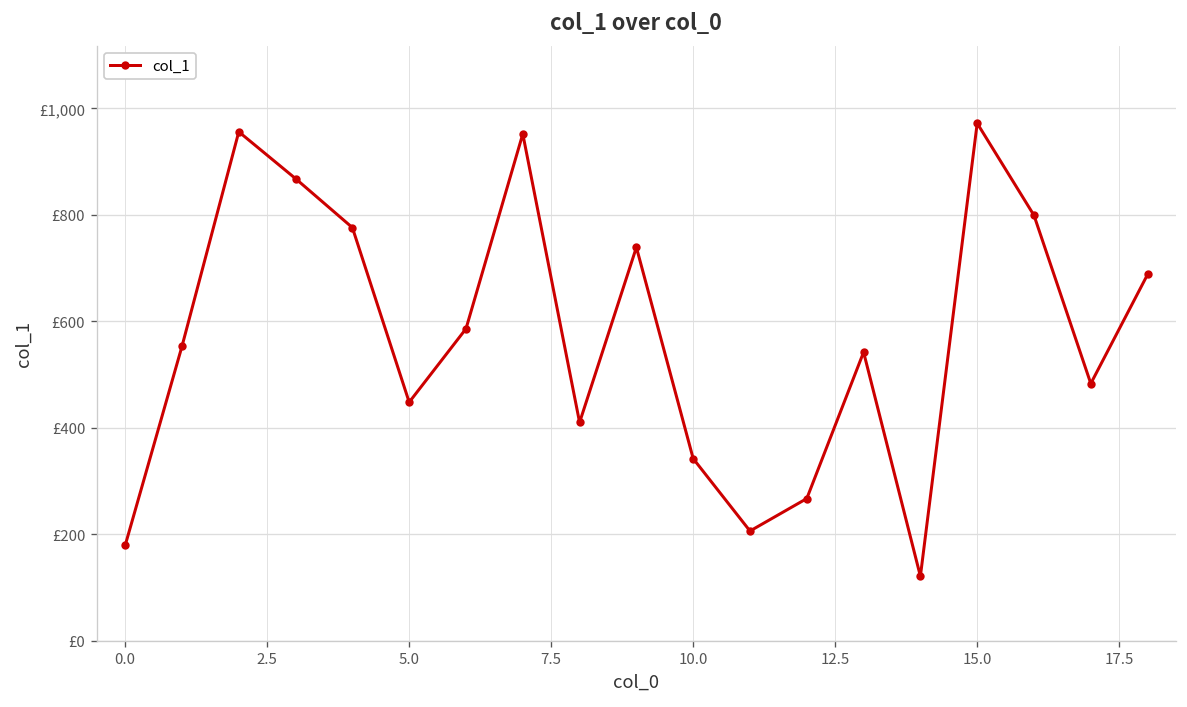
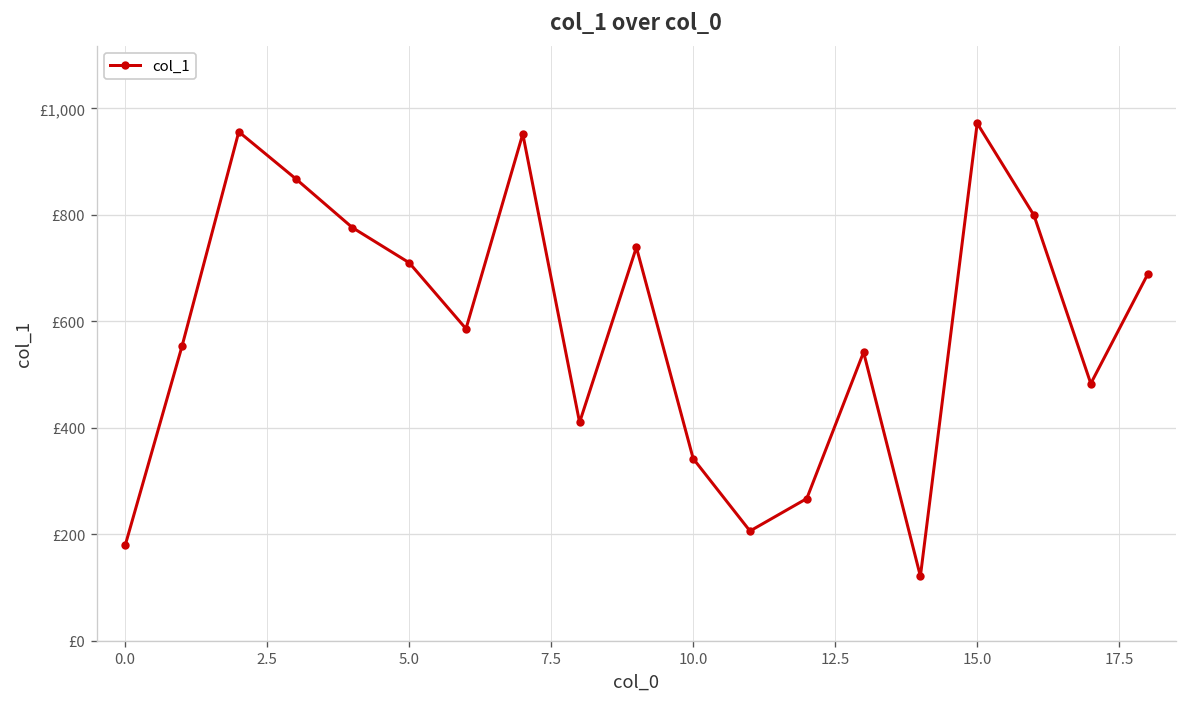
5.0: £450 -> £710
